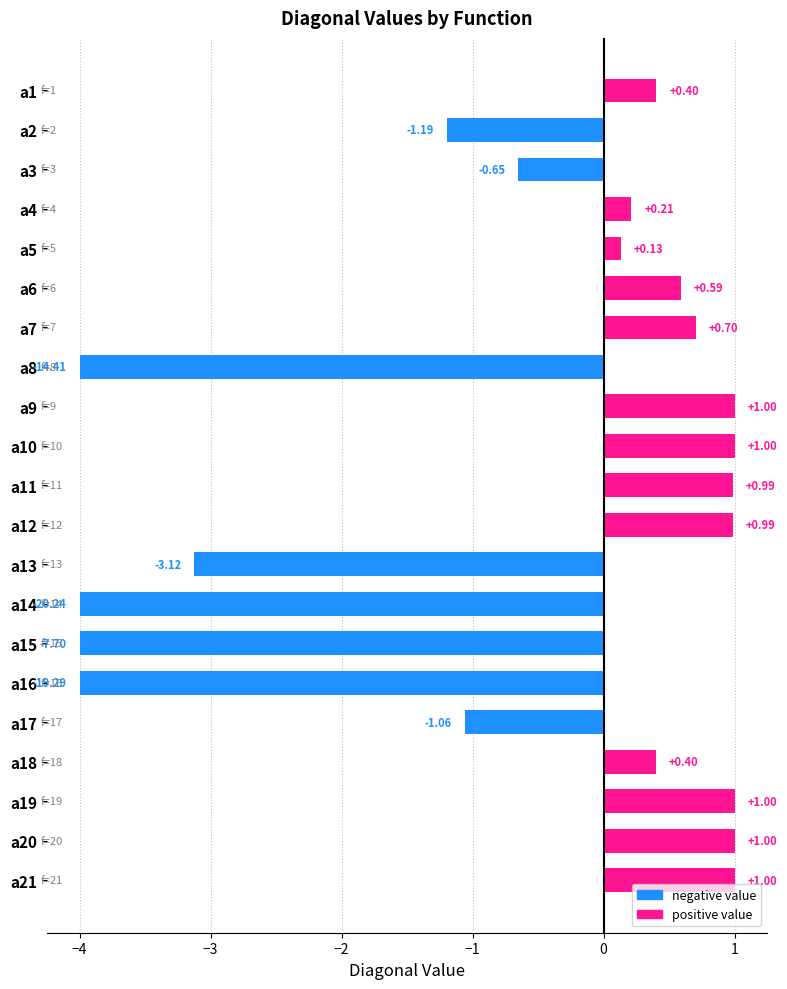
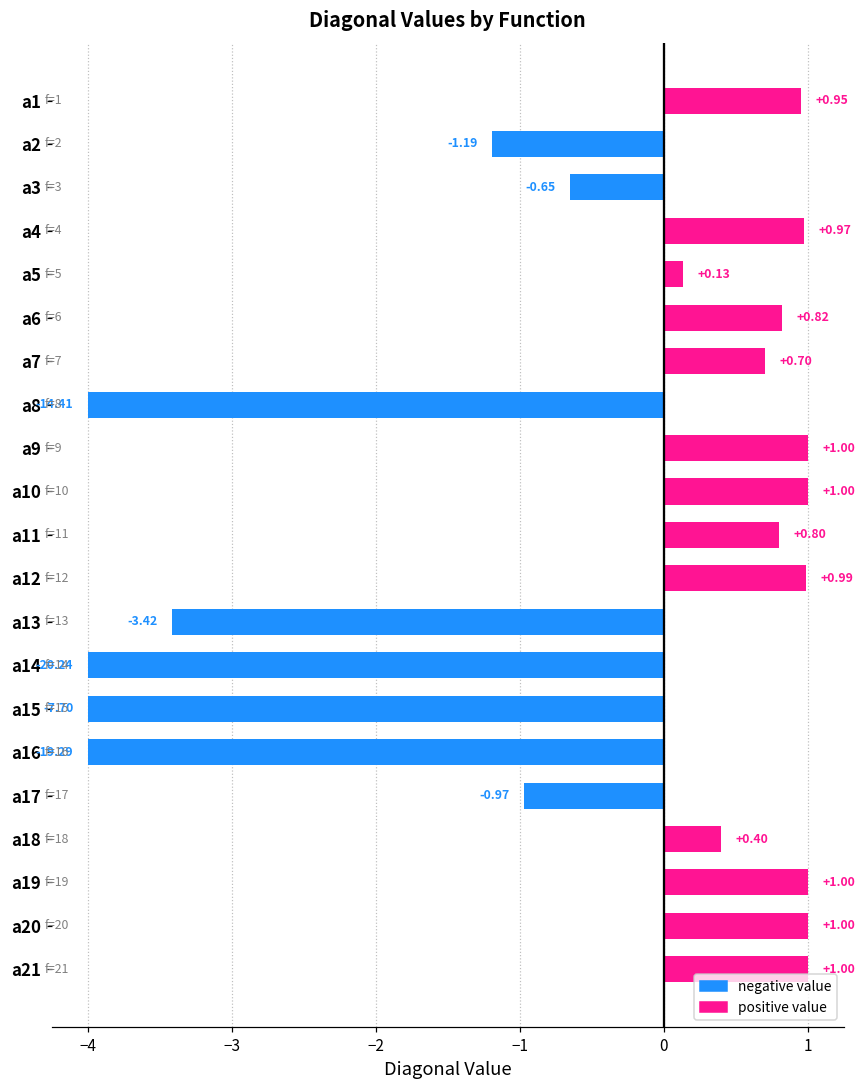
a1: +0.40 -> +0.95
a4: +0.21 -> +0.97
a6: +0.59 -> +0.82
a11: +0.99 -> +0.80
a13: -3.12 -> -3.42
a17: -1.06 -> -0.97
